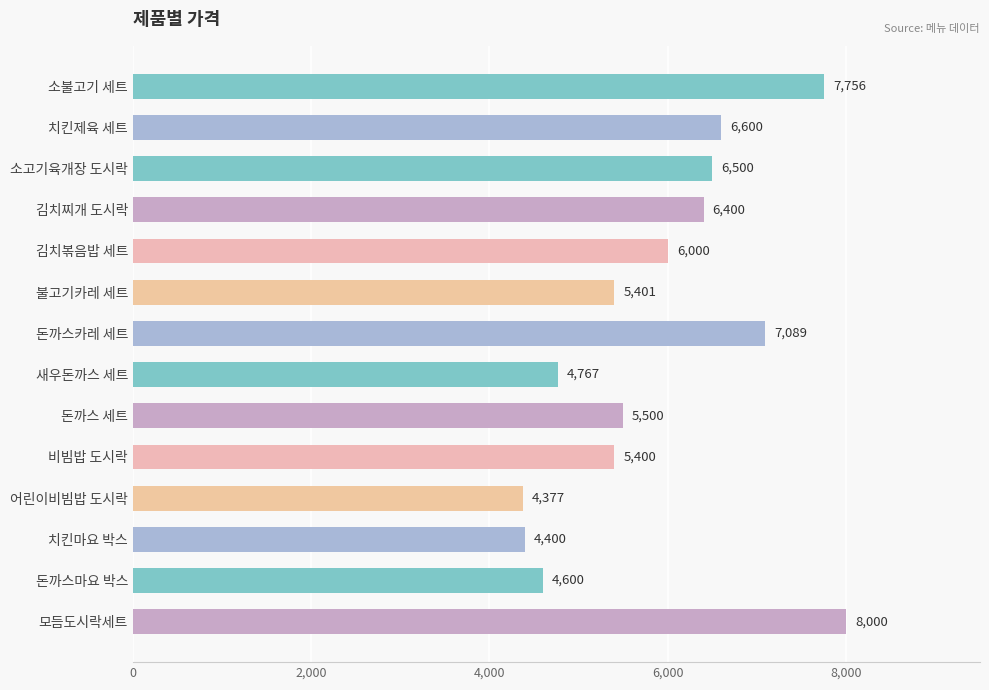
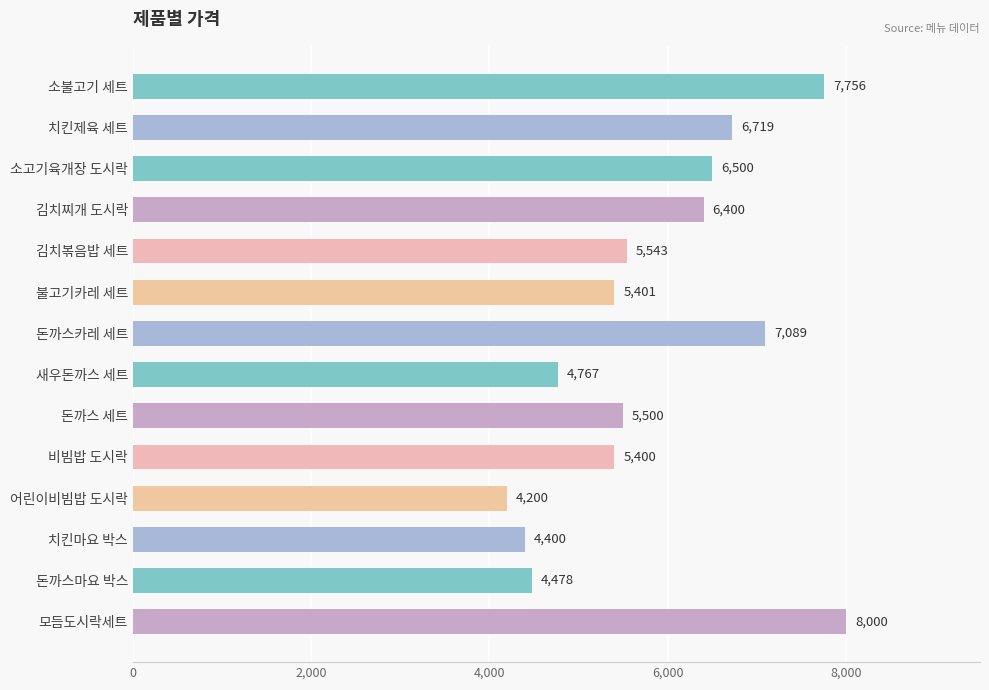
치킨제육 세트: 6,600 -> 6,719
김치볶음밥 세트: 6,000 -> 5,543
어린이비빔밥 도시락: 4,377 -> 4,200
돈까스마요 박스: 4,600 -> 4,478
